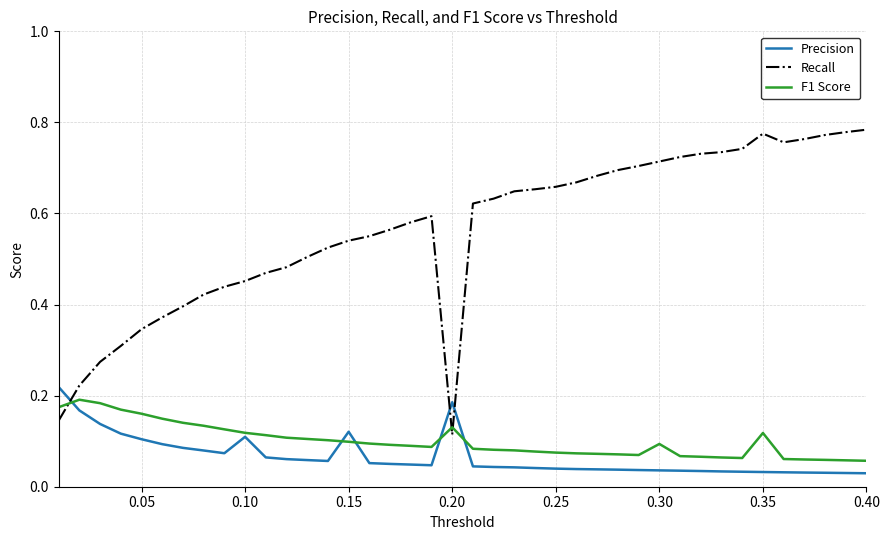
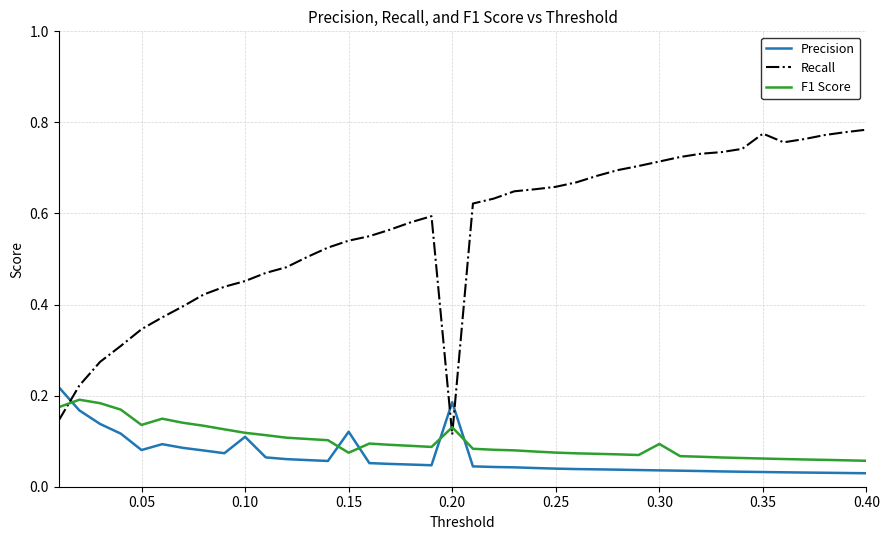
Precision, 0.05: 0.10 -> 0.08
F1 Score, 0.05: 0.16 -> 0.14
F1 Score, 0.15: 0.10 -> 0.07
F1 Score, 0.35: 0.12 -> 0.06
